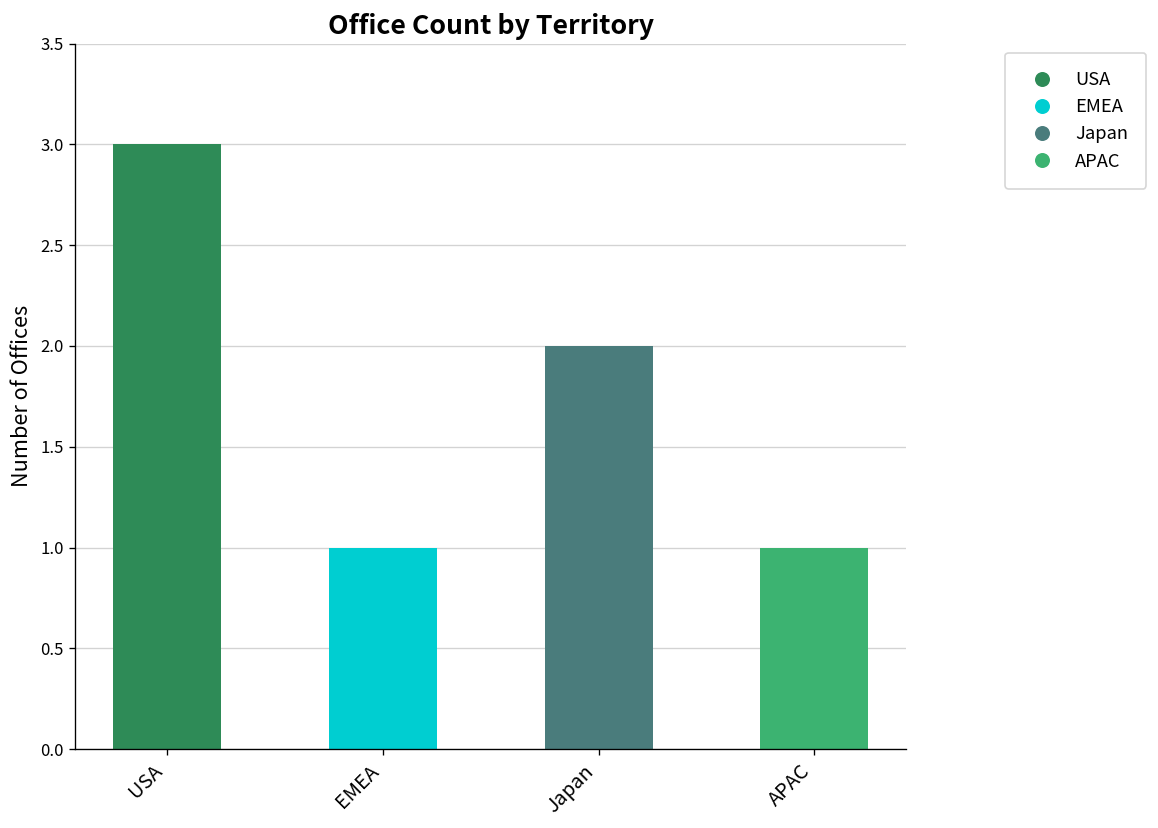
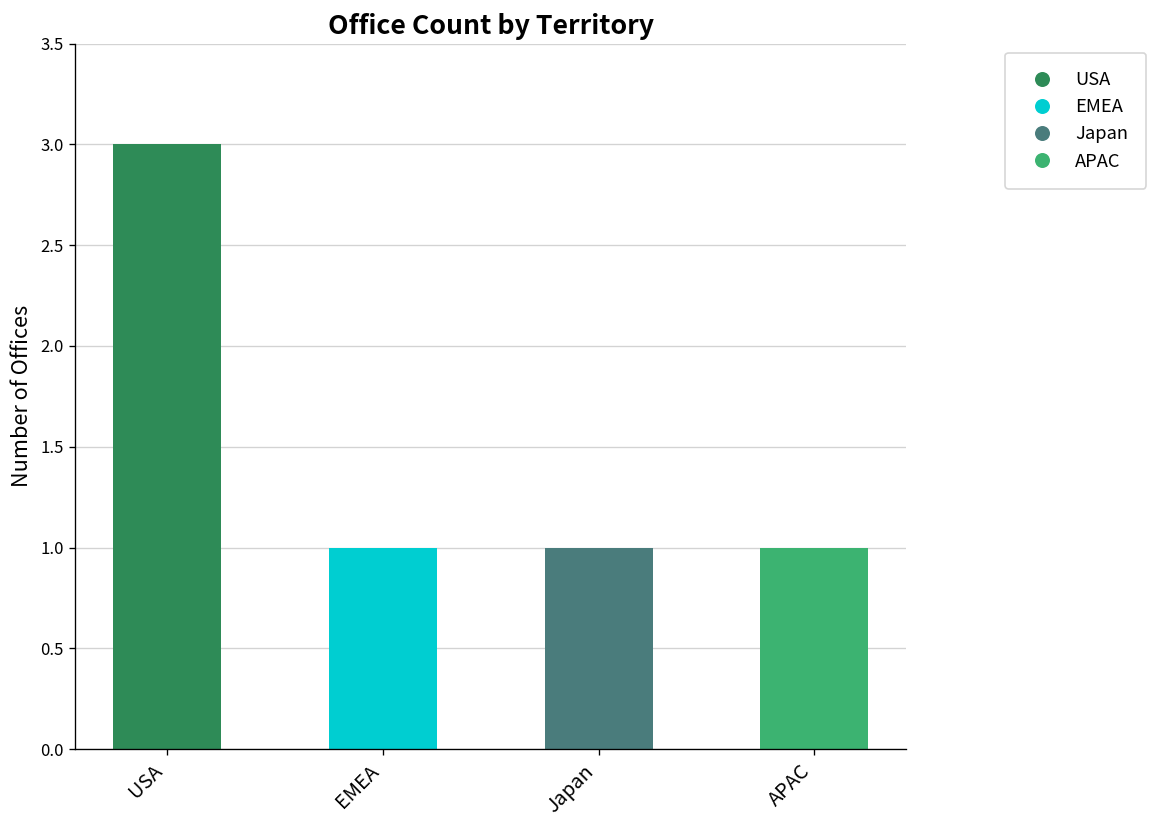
Japan: 2 -> 1
